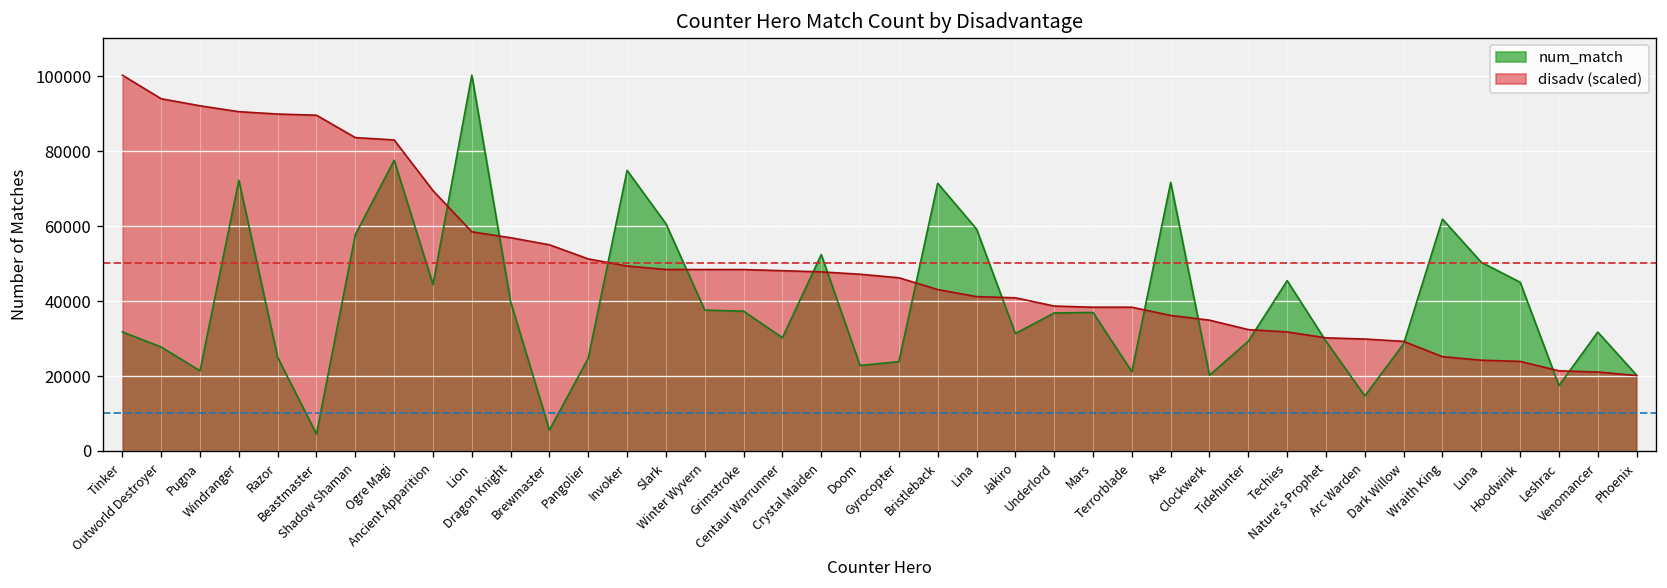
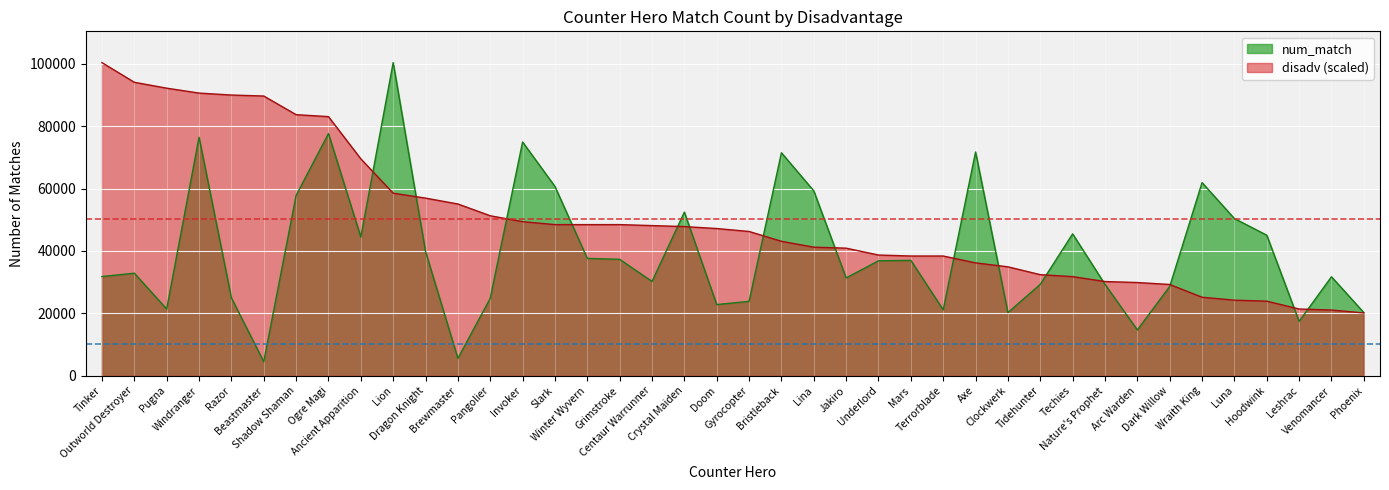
num_match, Outworld Destroyer: 28000 -> 33000
num_match, Windranger: 72000 -> 76000
